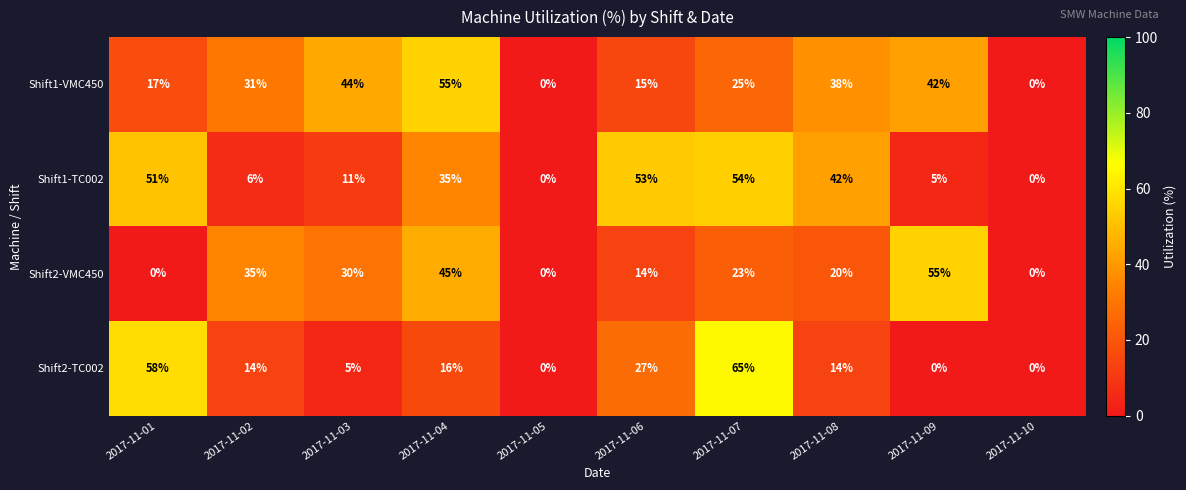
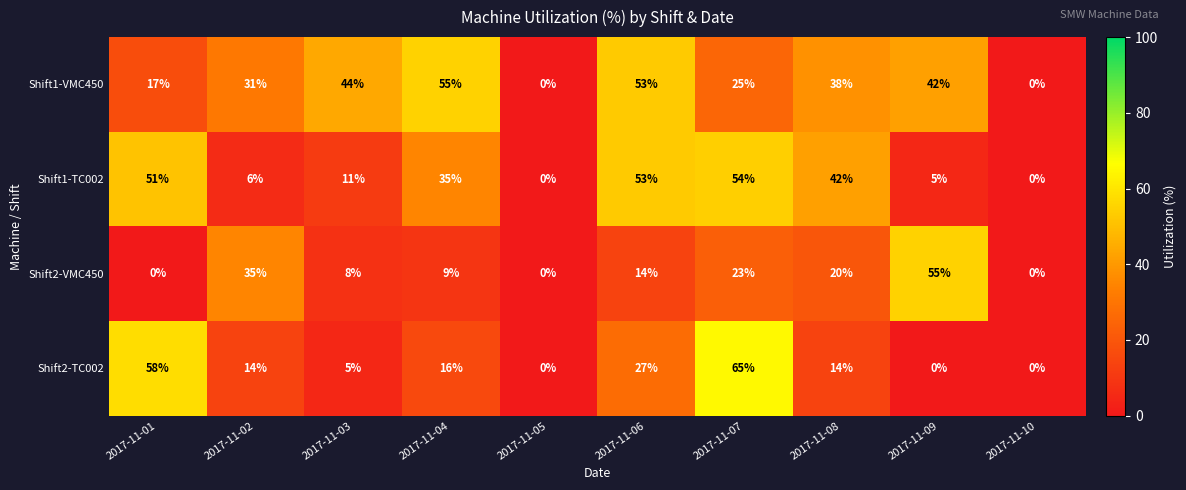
Shift1-VMC450, 2017-11-06: 15% -> 53%
Shift2-VMC450, 2017-11-03: 30% -> 8%
Shift2-VMC450, 2017-11-04: 45% -> 9%
